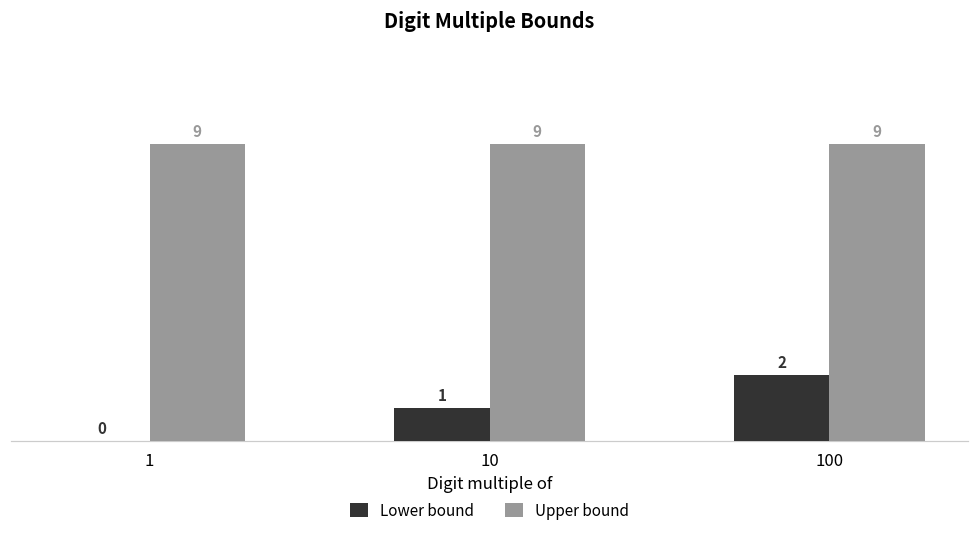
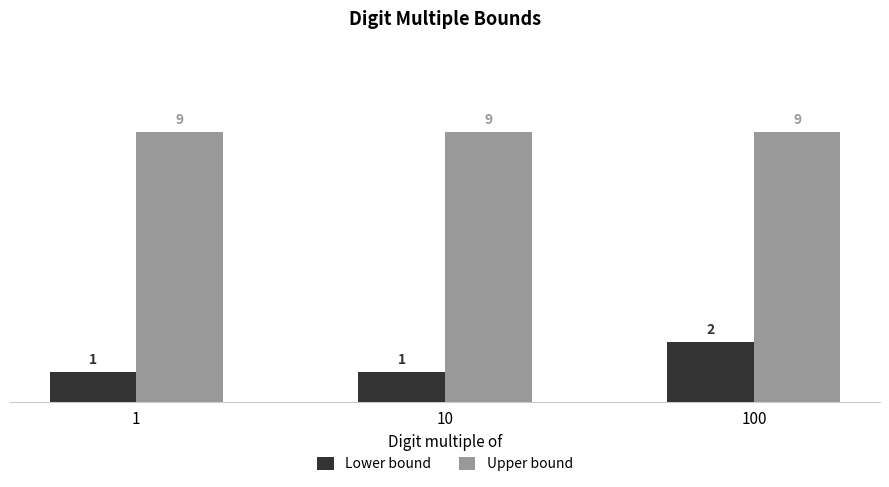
Lower bound, 1: 0 -> 1
